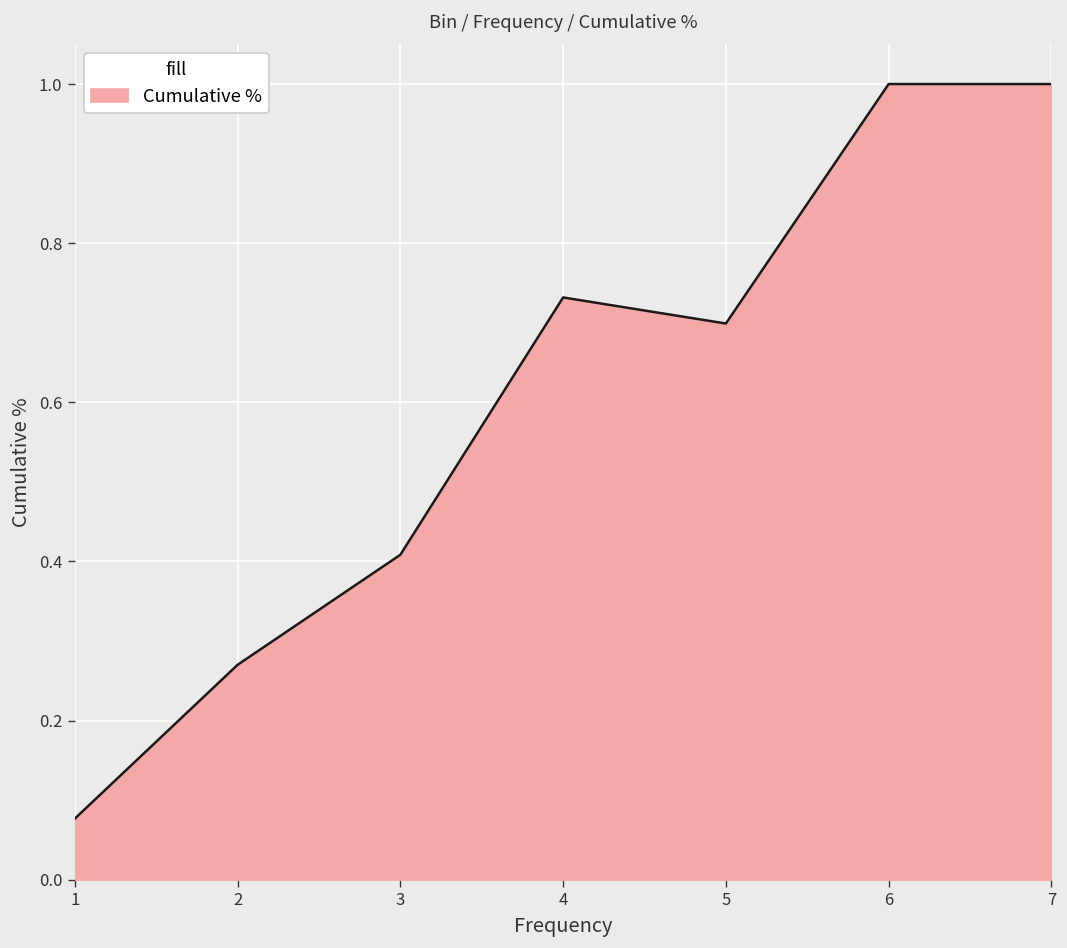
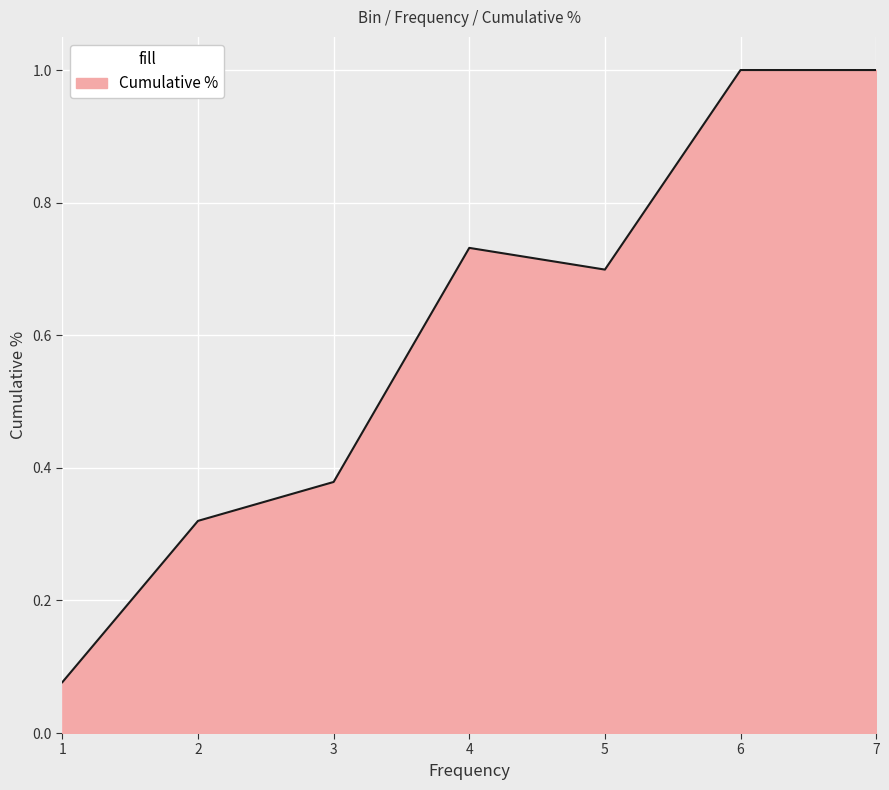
2: 0.27 -> 0.32
3: 0.41 -> 0.38
